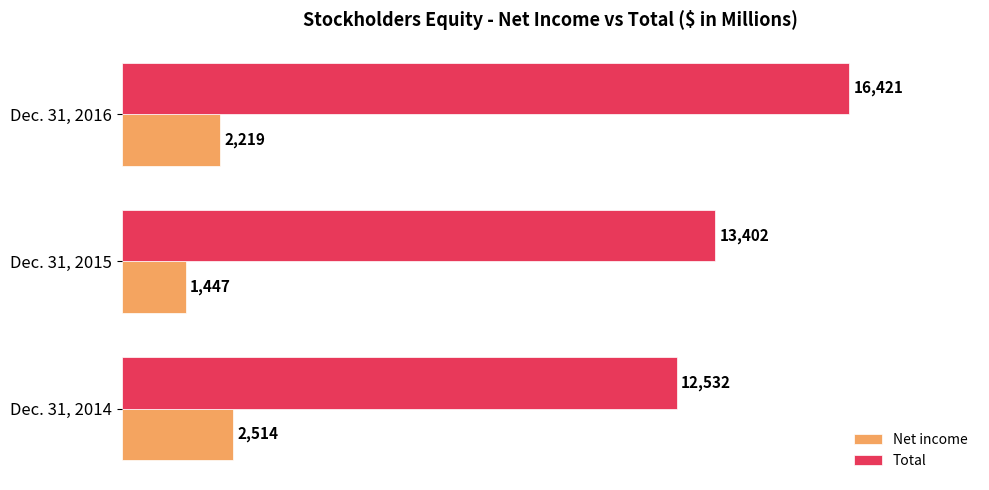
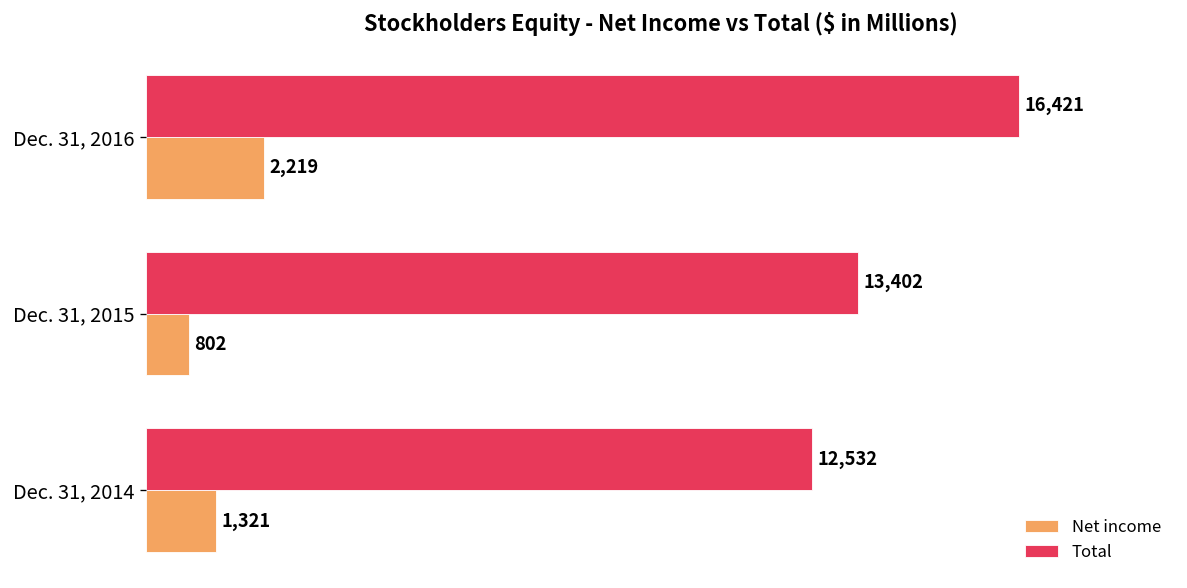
Net income, Dec. 31, 2015: 1,447 -> 802
Net income, Dec. 31, 2014: 2,514 -> 1,321
